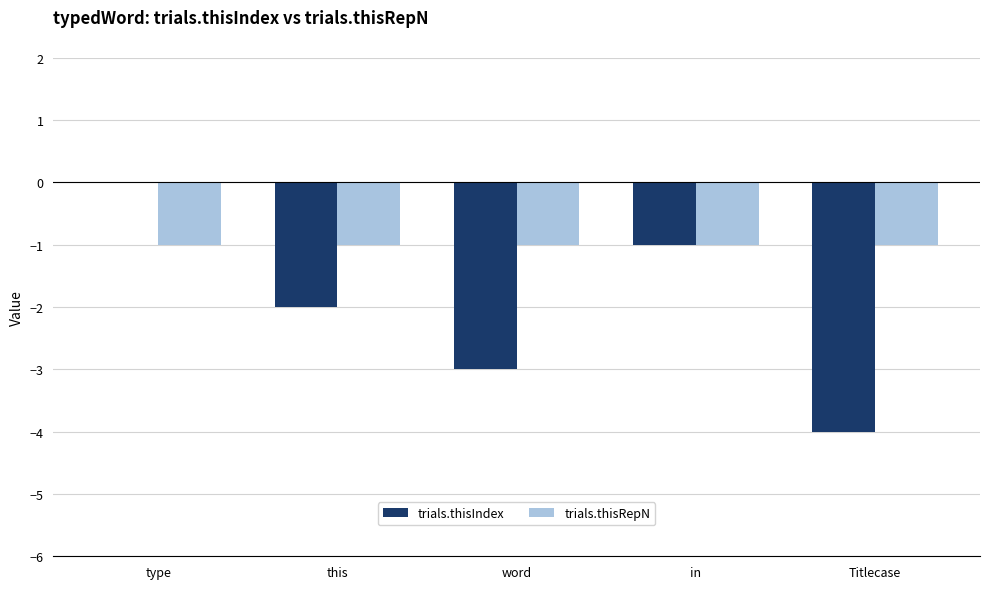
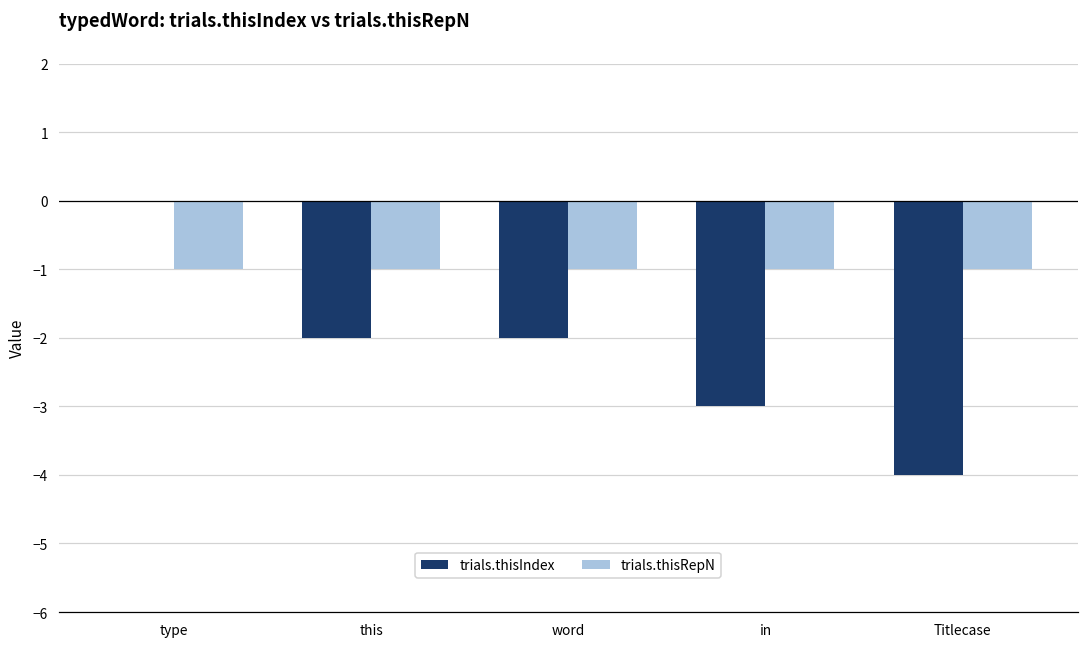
trials.thisIndex, word: -3.0 -> -2.0
trials.thisIndex, in: -1.0 -> -3.0
